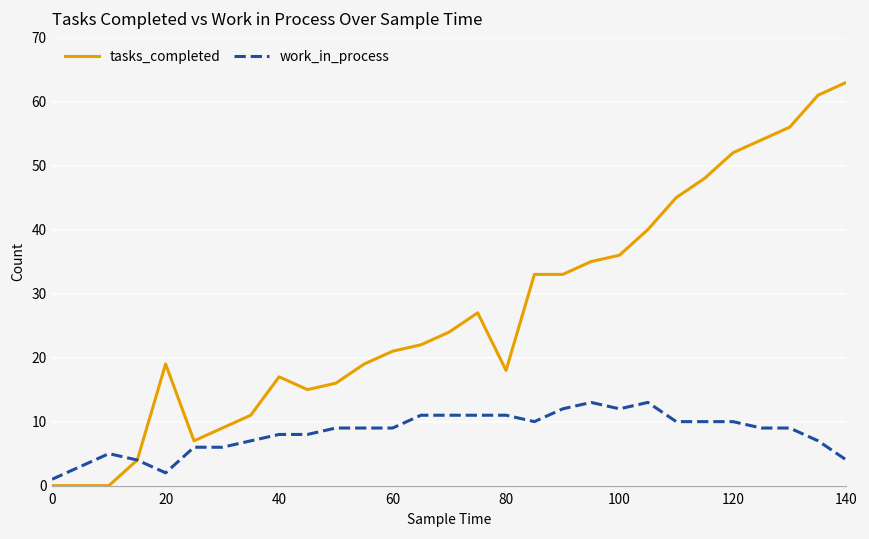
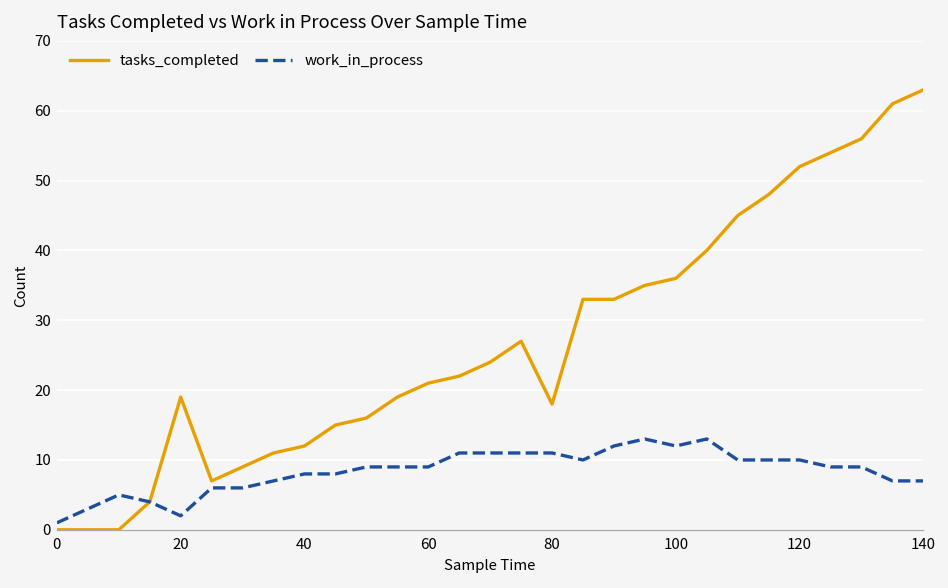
tasks_completed, 40: 17 -> 12
work_in_process, 140: 4 -> 7
